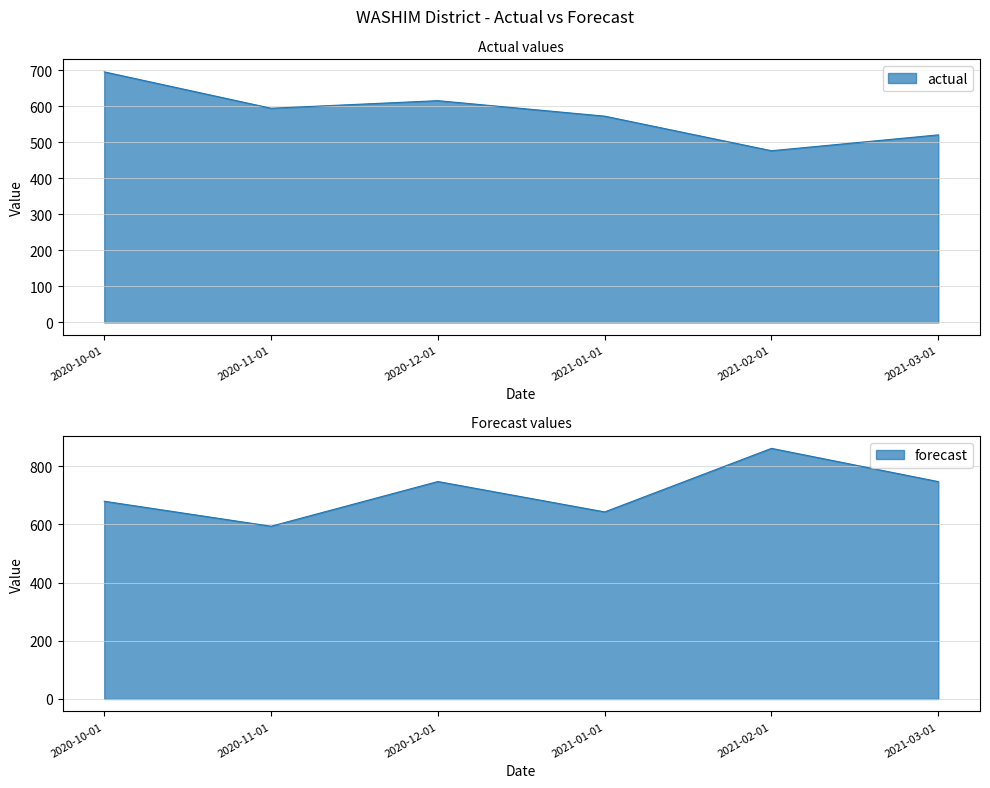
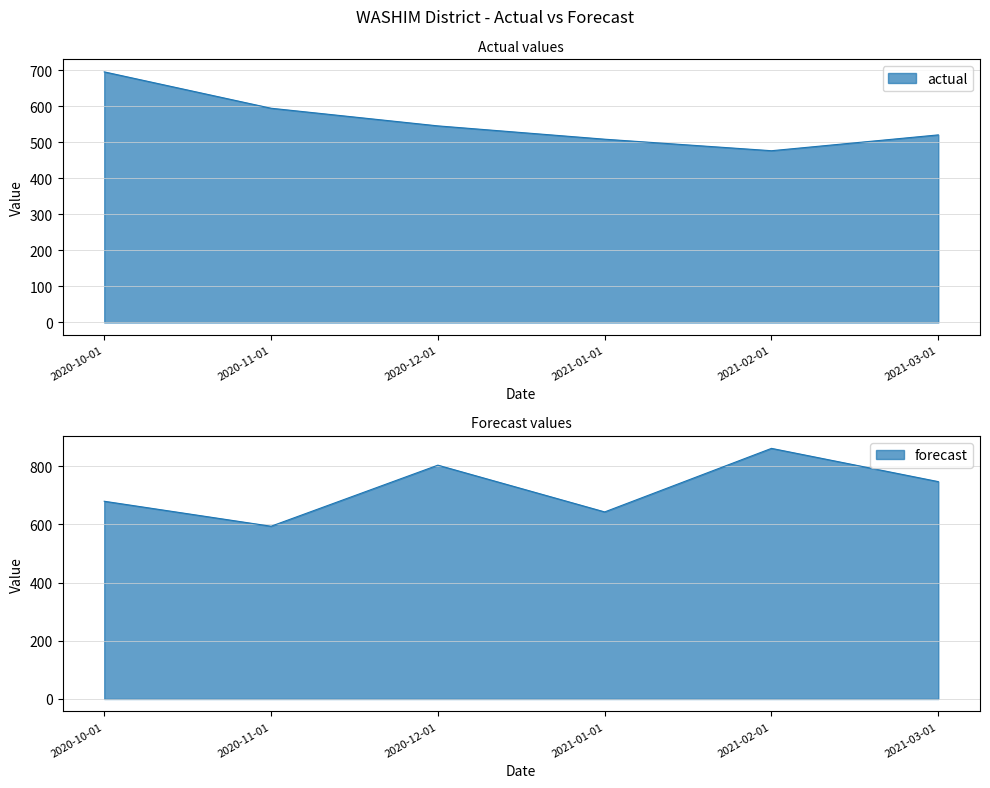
Actual values, 2020-12-01: 620 -> 550
Actual values, 2021-01-01: 570 -> 510
Forecast values, 2020-12-01: 750 -> 800
